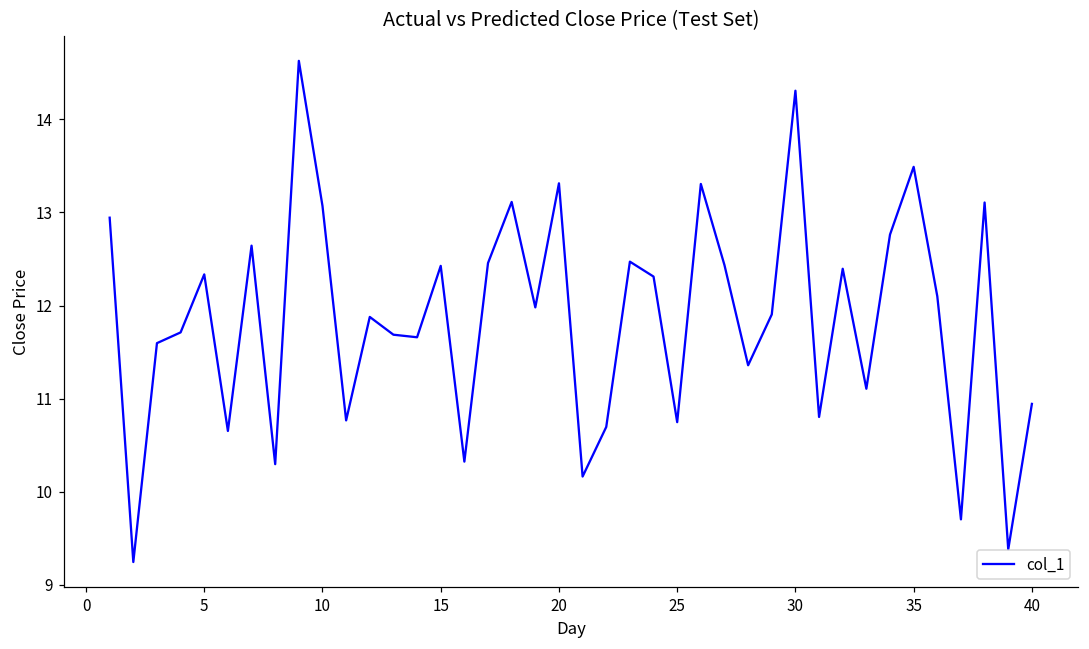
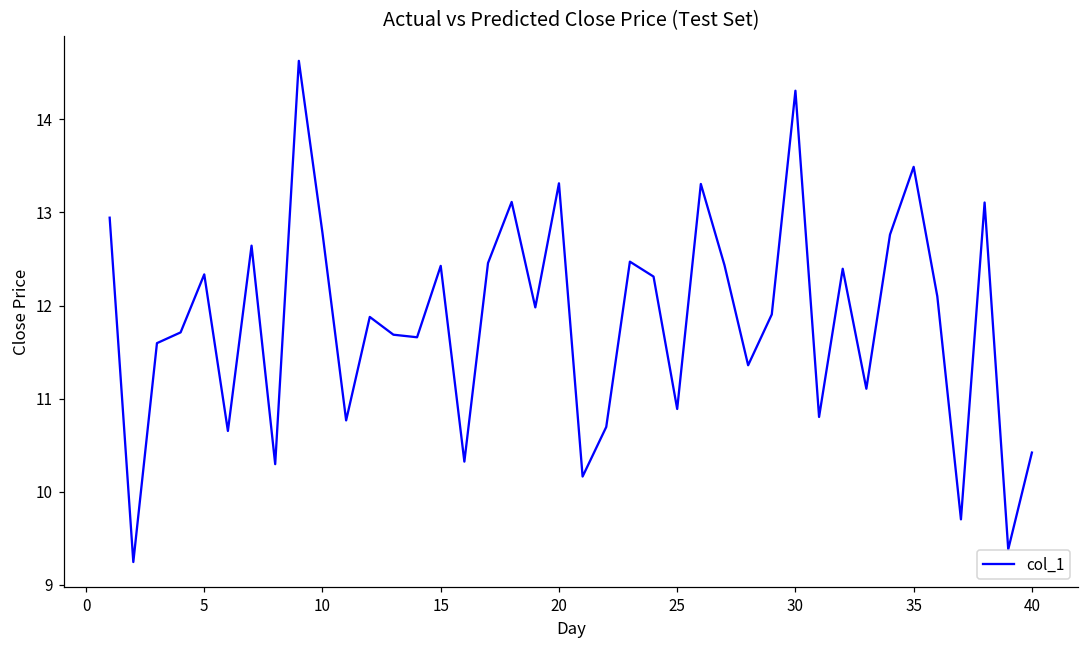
10: 13.1 -> 12.8
25: 10.7 -> 10.9
40: 10.9 -> 10.4
